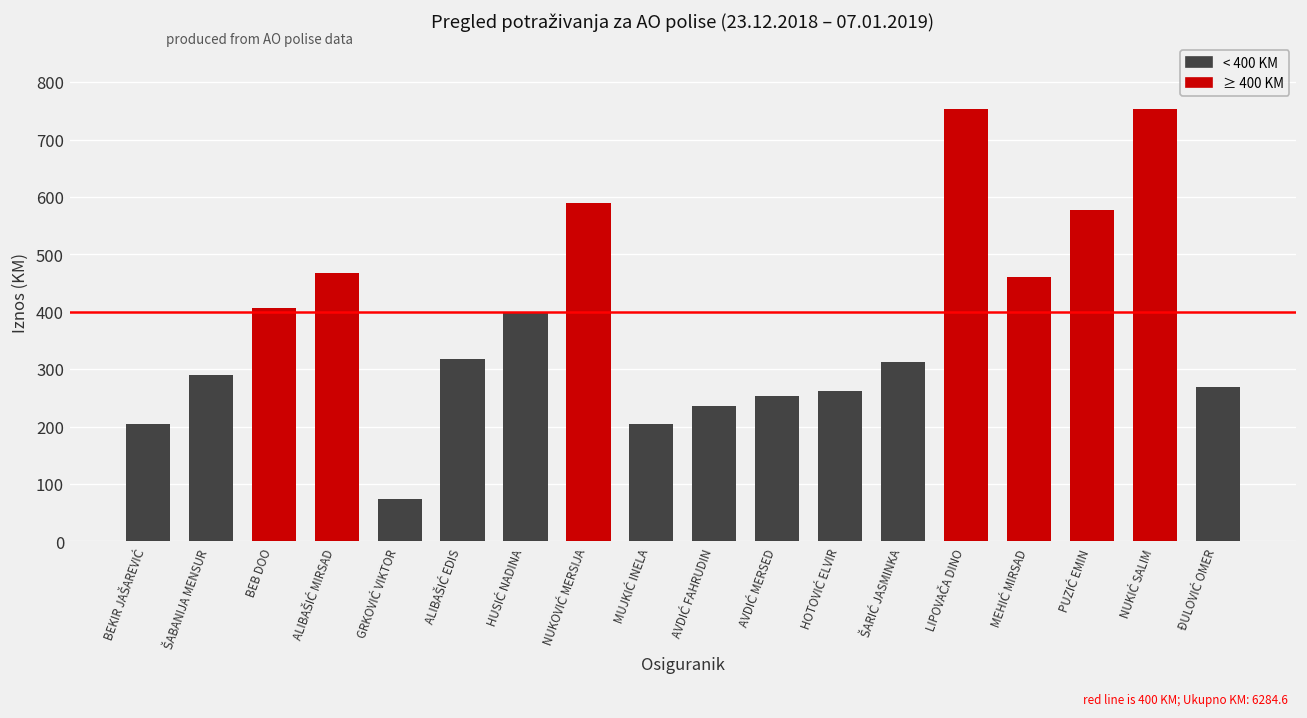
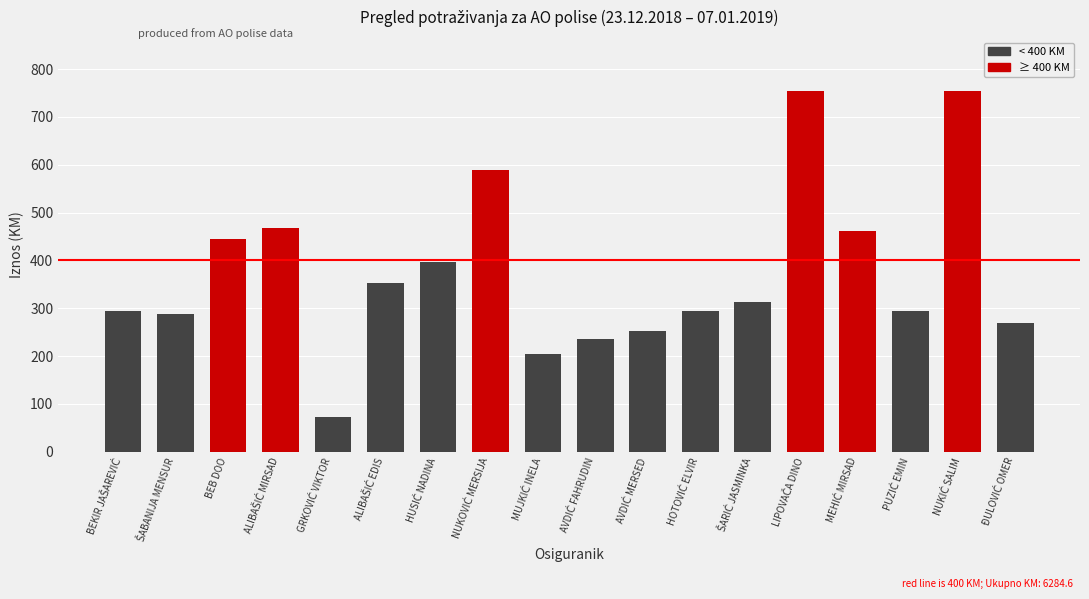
BEKIR JAŠAREVIĆ: 200 -> 290
BEB DOO: 410 -> 440
ALIBAŠIĆ EDIS: 320 -> 350
HOTOVIĆ ELVIR: 260 -> 300
PUZIĆ EMIN: 580 -> 300
